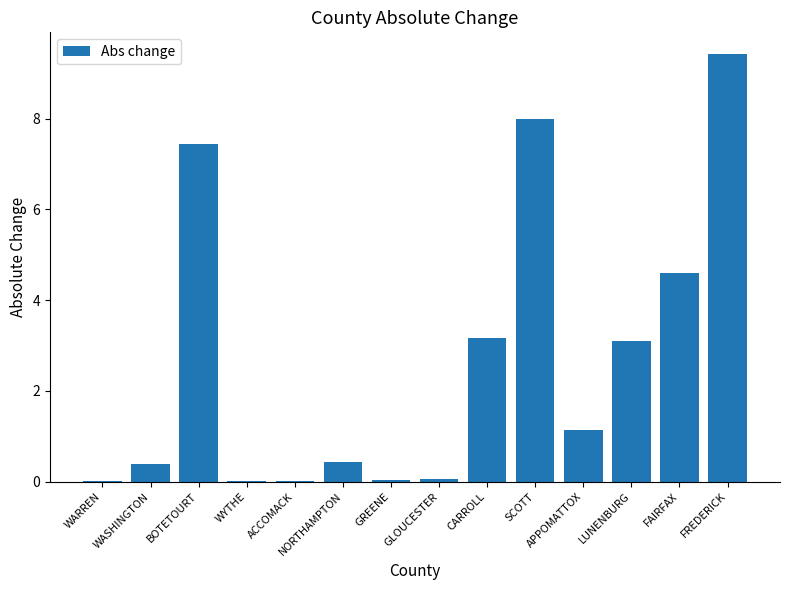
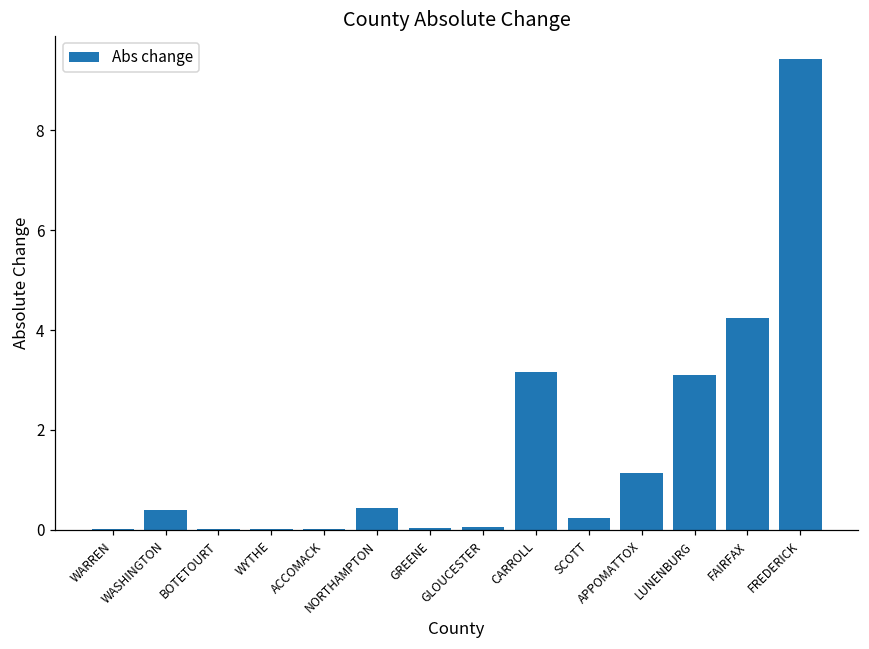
BOTETOURT: 7.4 -> 0.0
SCOTT: 8.0 -> 0.2
FAIRFAX: 4.6 -> 4.3
